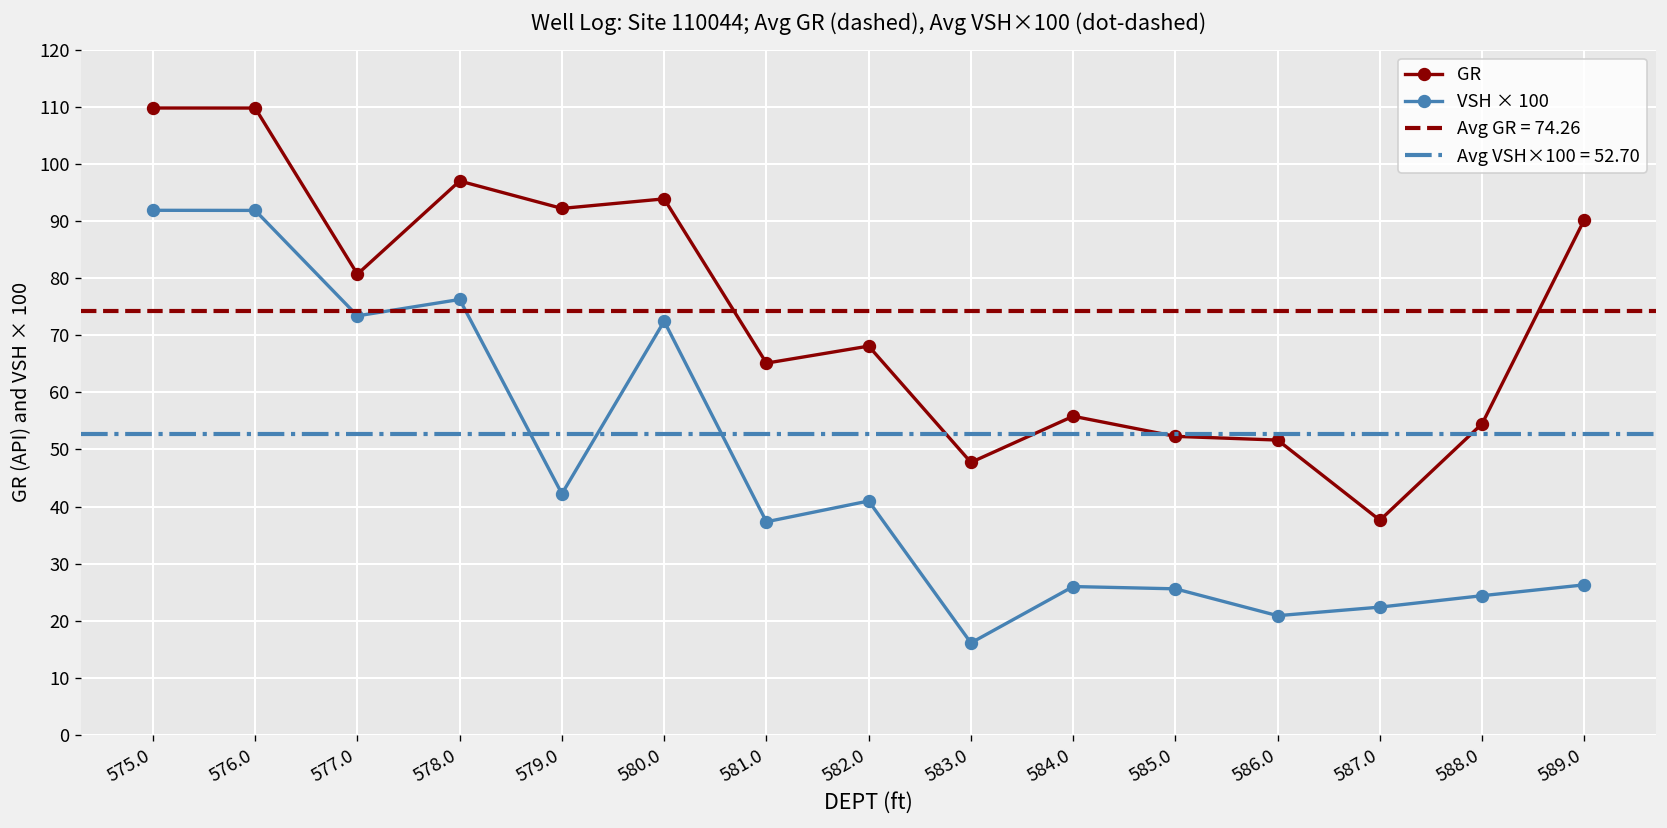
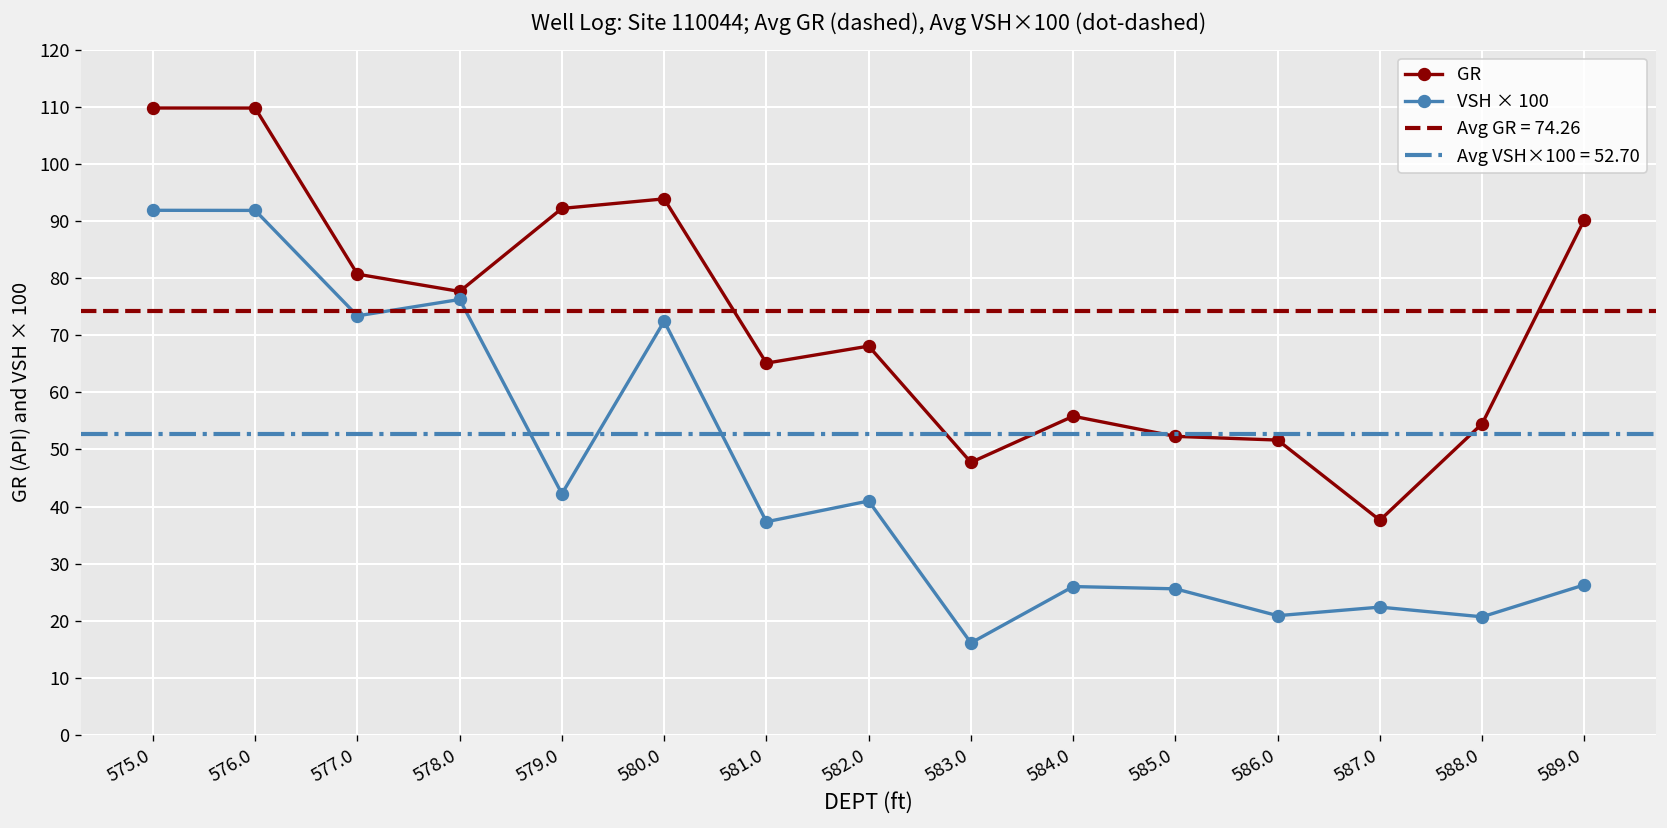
GR, 578.0: 97 -> 78
VSH × 100, 588.0: 24 -> 21
